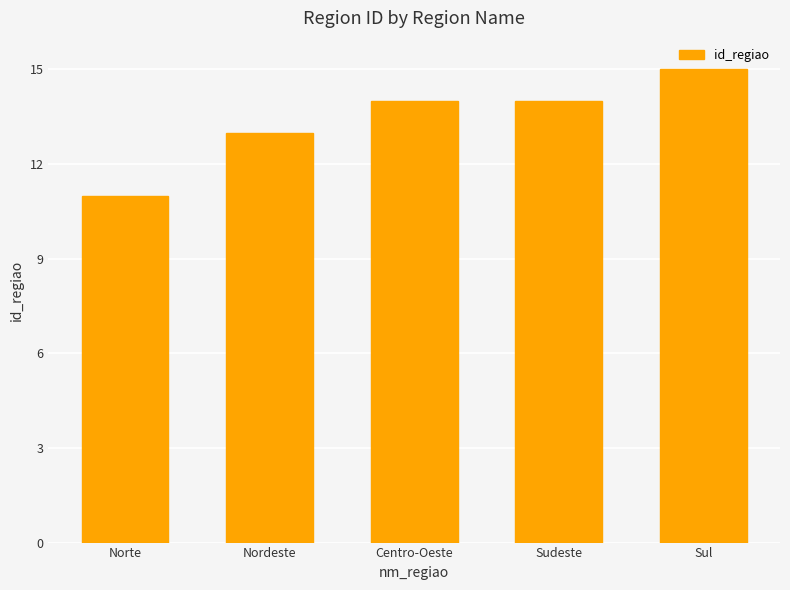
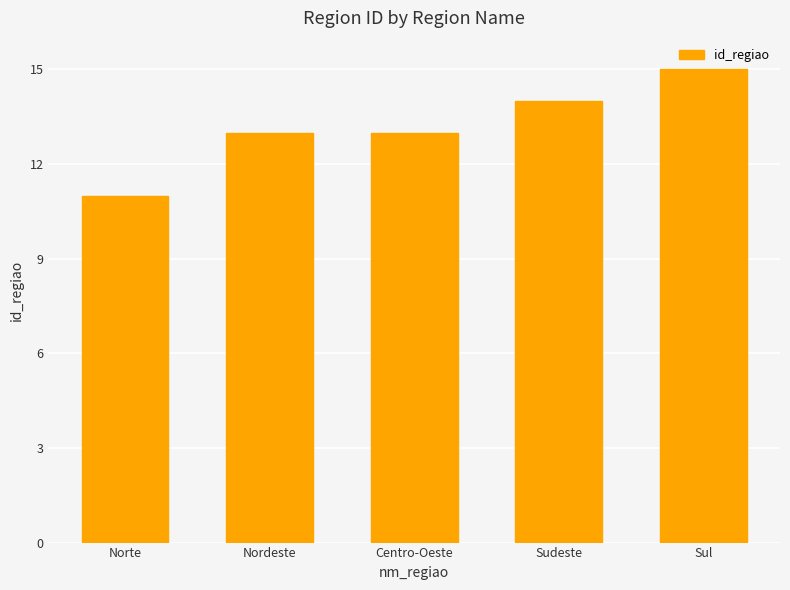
Centro-Oeste: 14 -> 13
